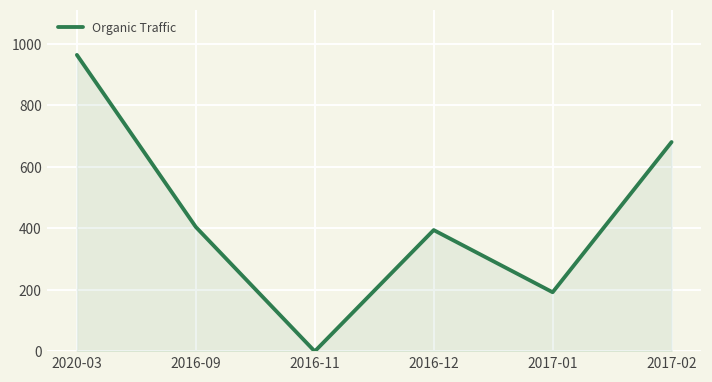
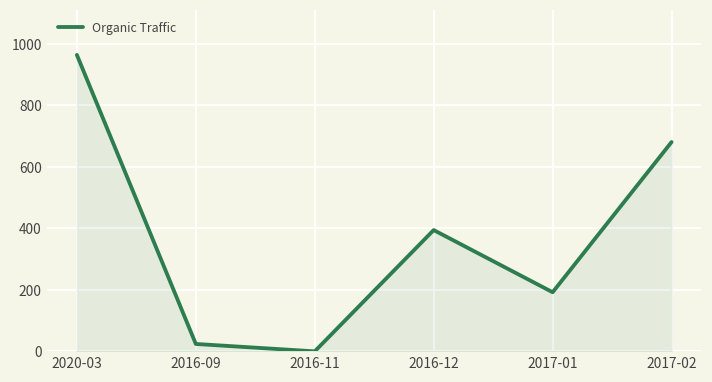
2016-09: 400 -> 20
